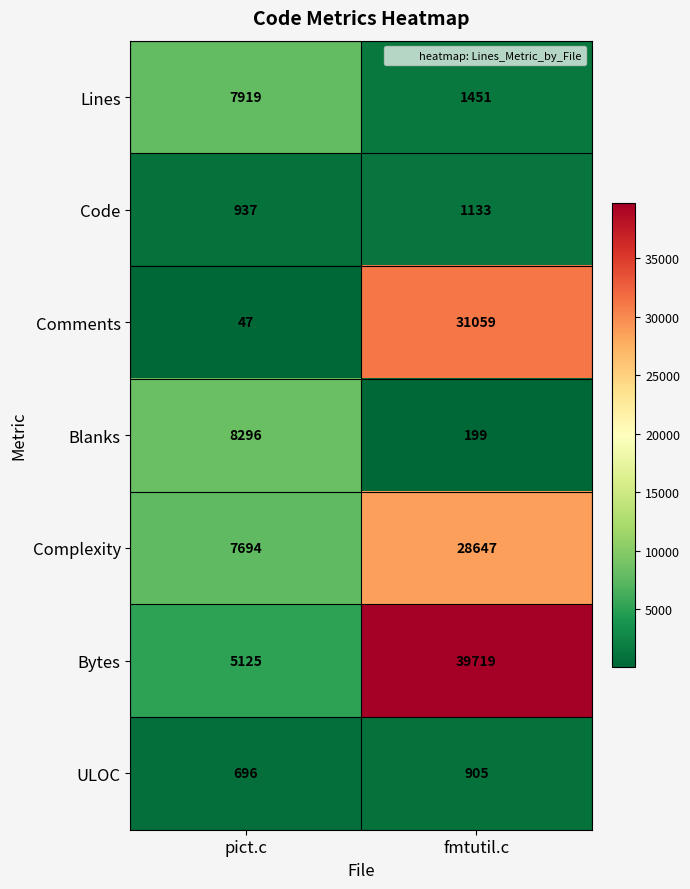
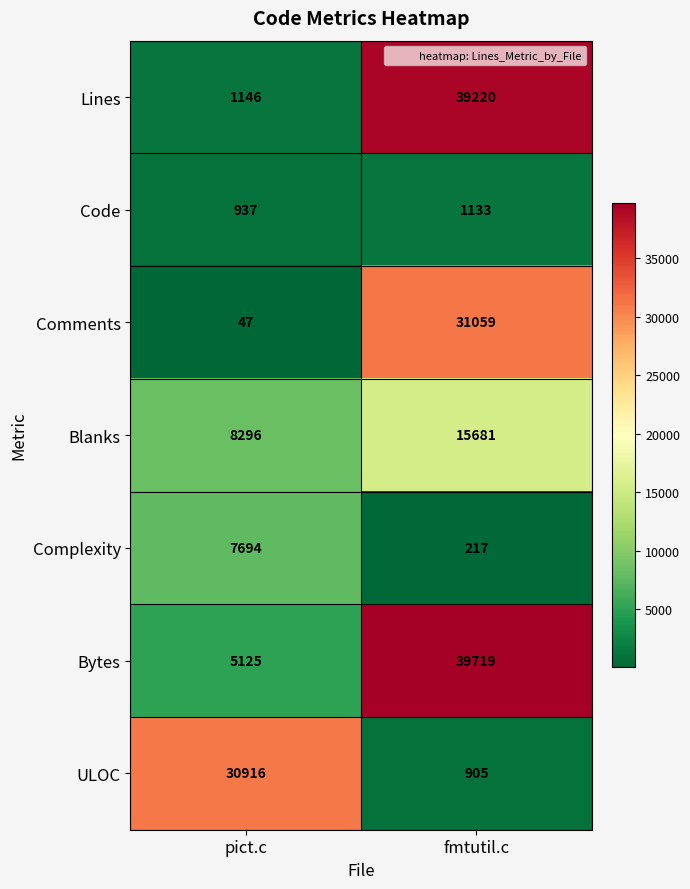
Lines, pict.c: 7919 -> 1146
Lines, fmtutil.c: 1451 -> 39220
Blanks, fmtutil.c: 199 -> 15681
Complexity, fmtutil.c: 28647 -> 217
ULOC, pict.c: 696 -> 30916
